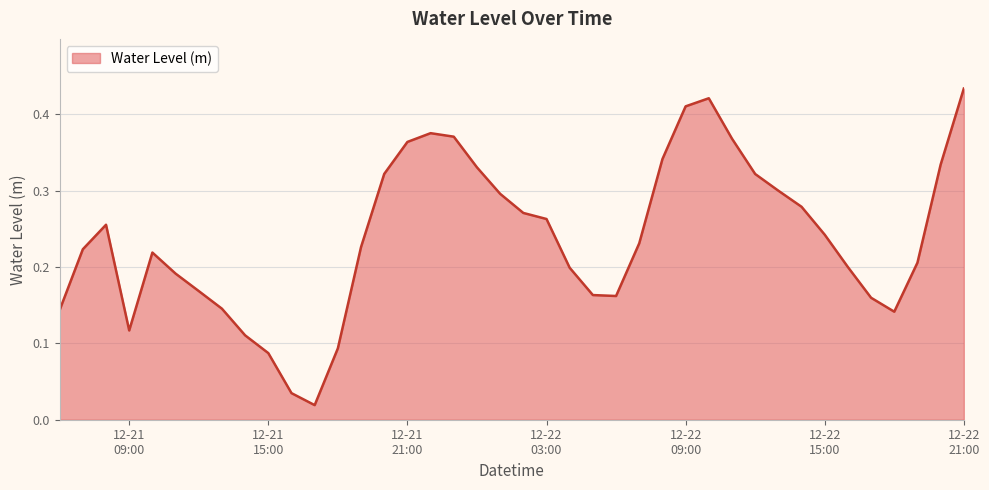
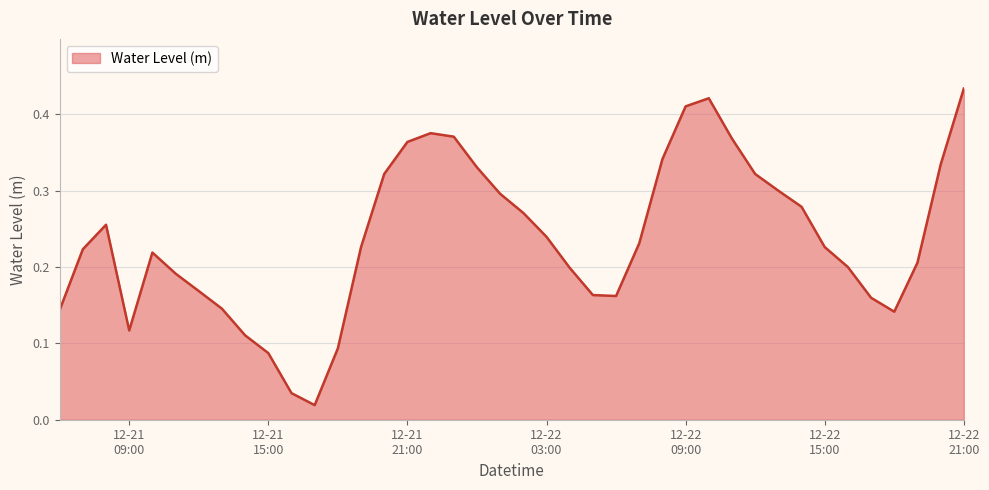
12-22 03:00: 0.26 -> 0.24
12-22 15:00: 0.24 -> 0.23
